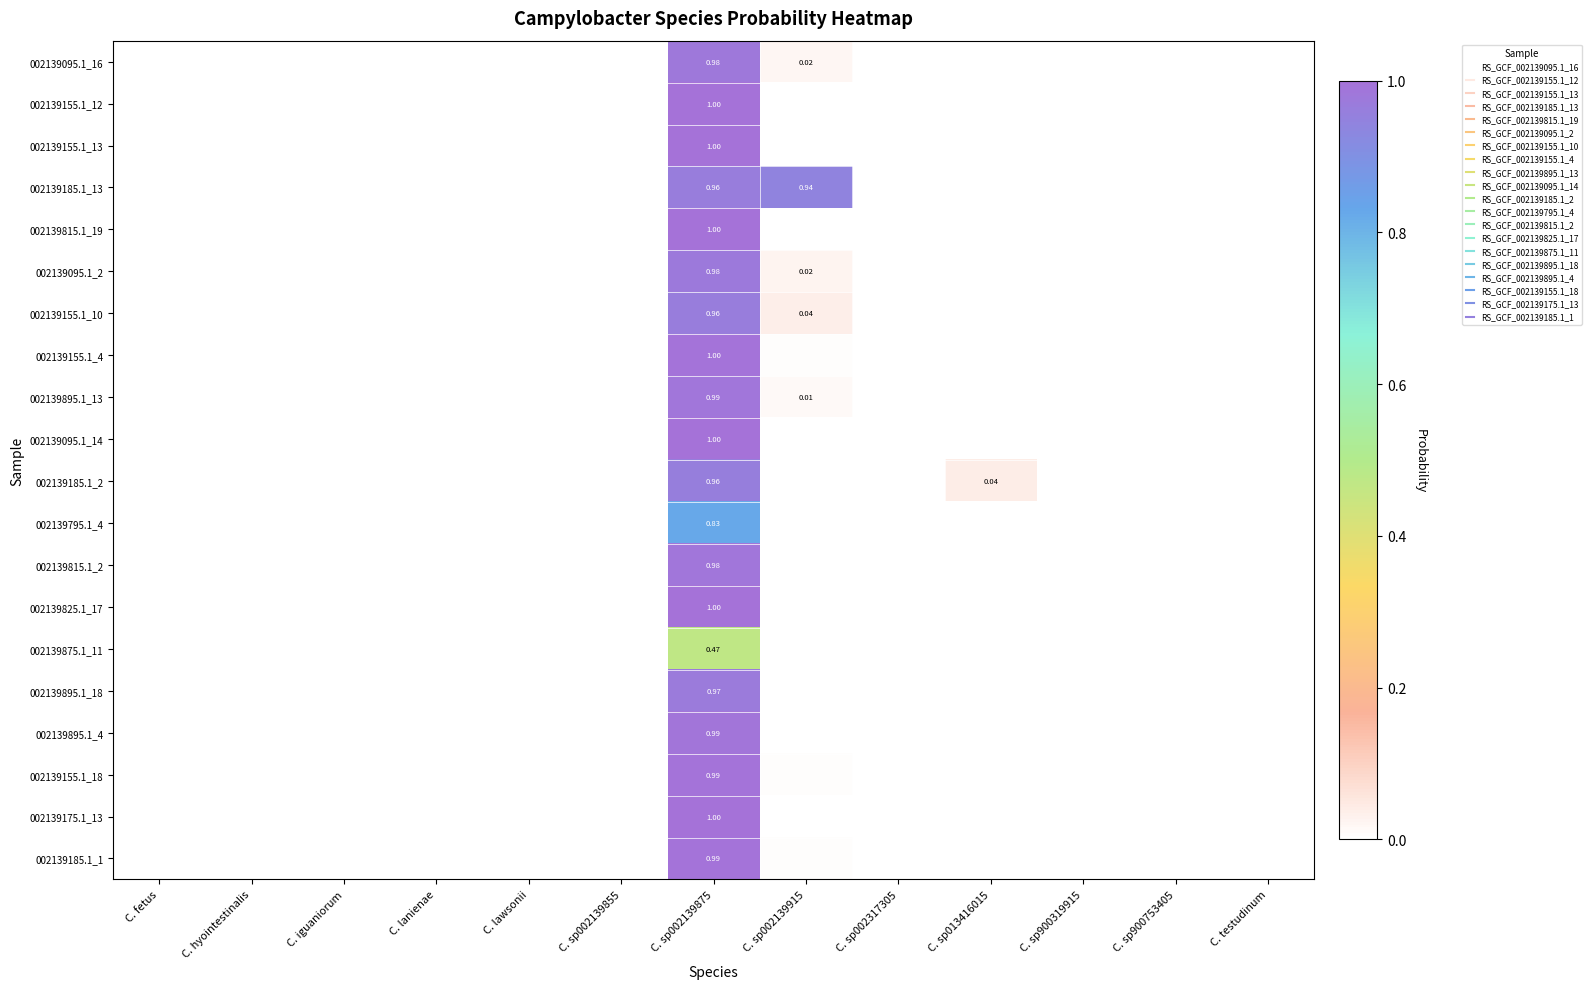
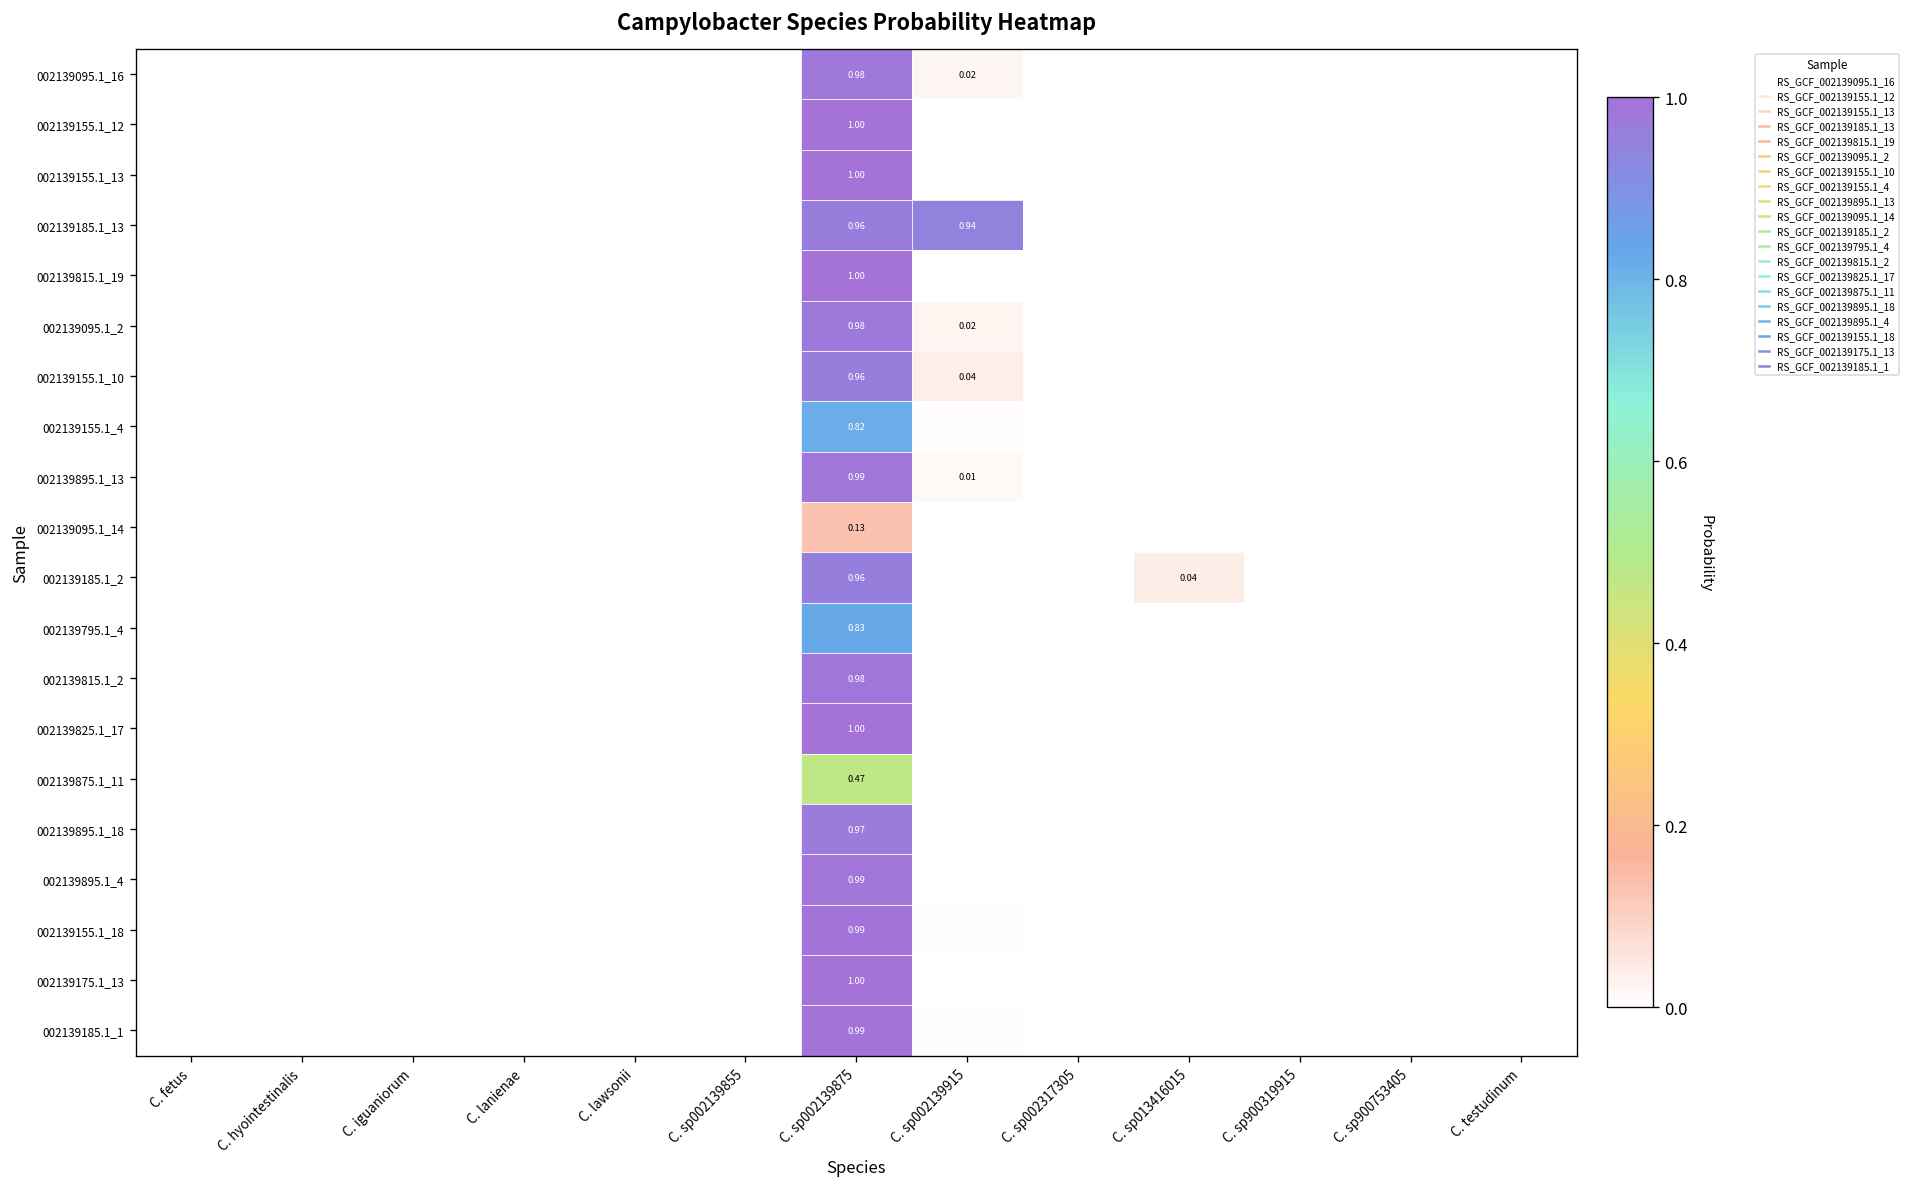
002139155.1_4, C. sp002139875: 1.00 -> 0.82
002139095.1_14, C. sp002139875: 1.00 -> 0.13
